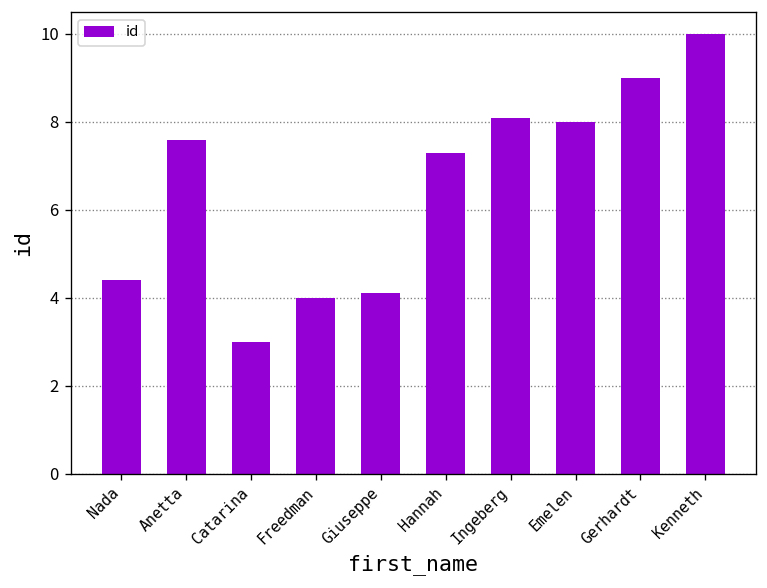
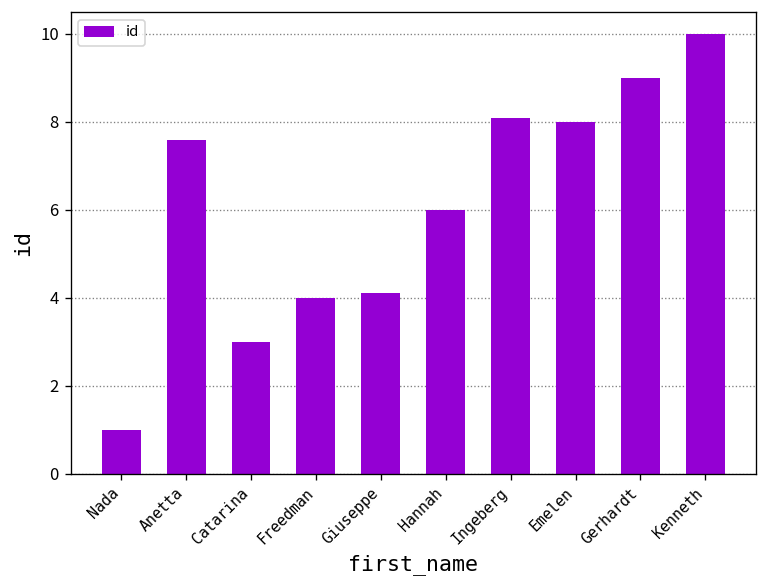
Nada: 4.4 -> 1.0
Hannah: 7.3 -> 6.0
